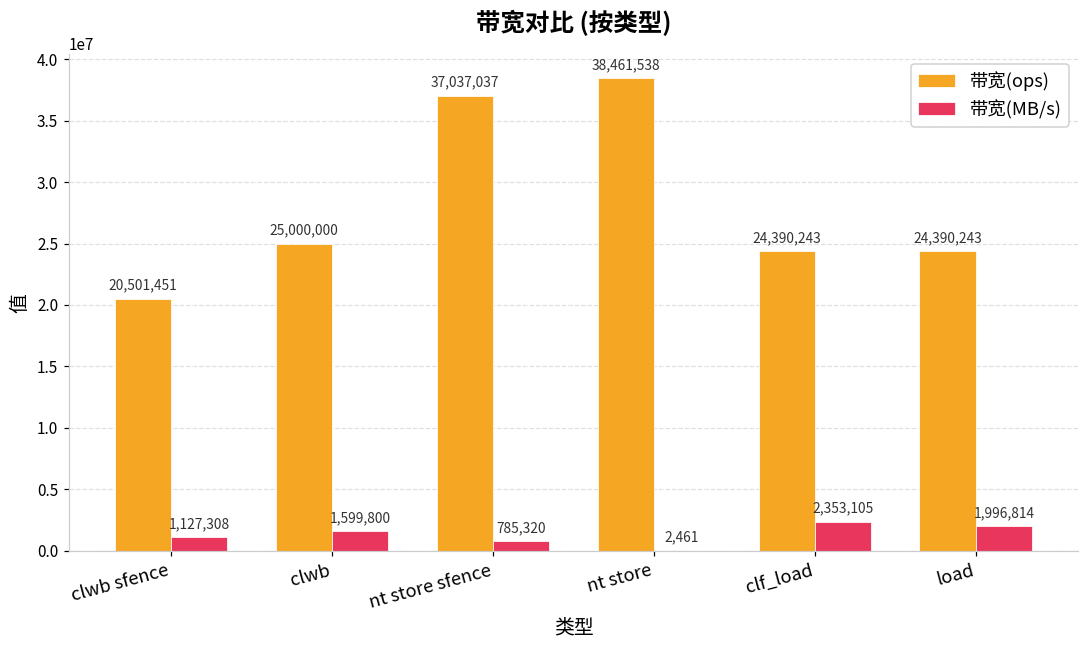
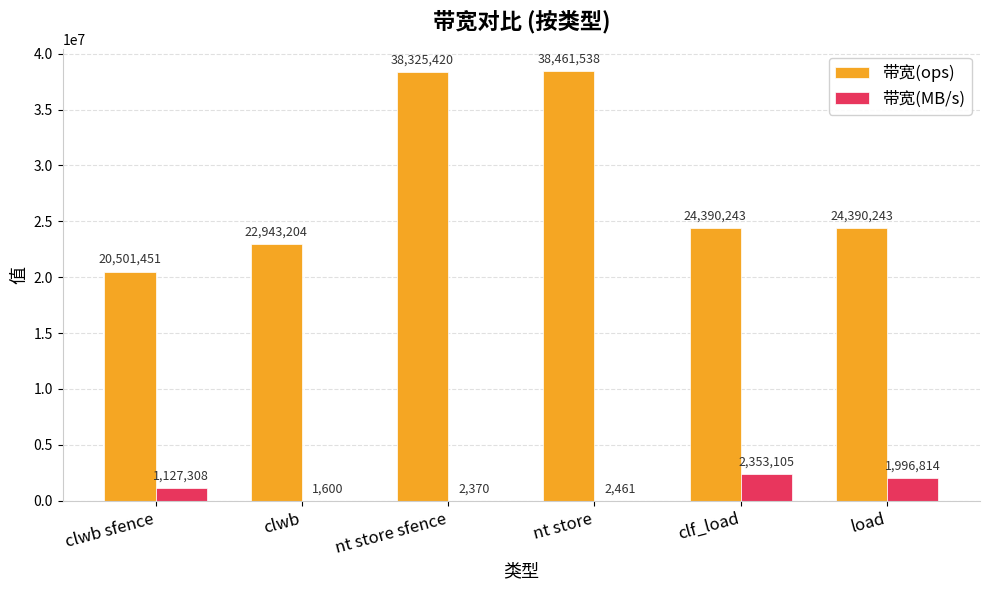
带宽(ops), clwb: 25,000,000 -> 22,943,204
带宽(MB/s), clwb: 1,599,800 -> 1,600
带宽(ops), nt store sfence: 37,037,037 -> 38,325,420
带宽(MB/s), nt store sfence: 785,320 -> 2,370
